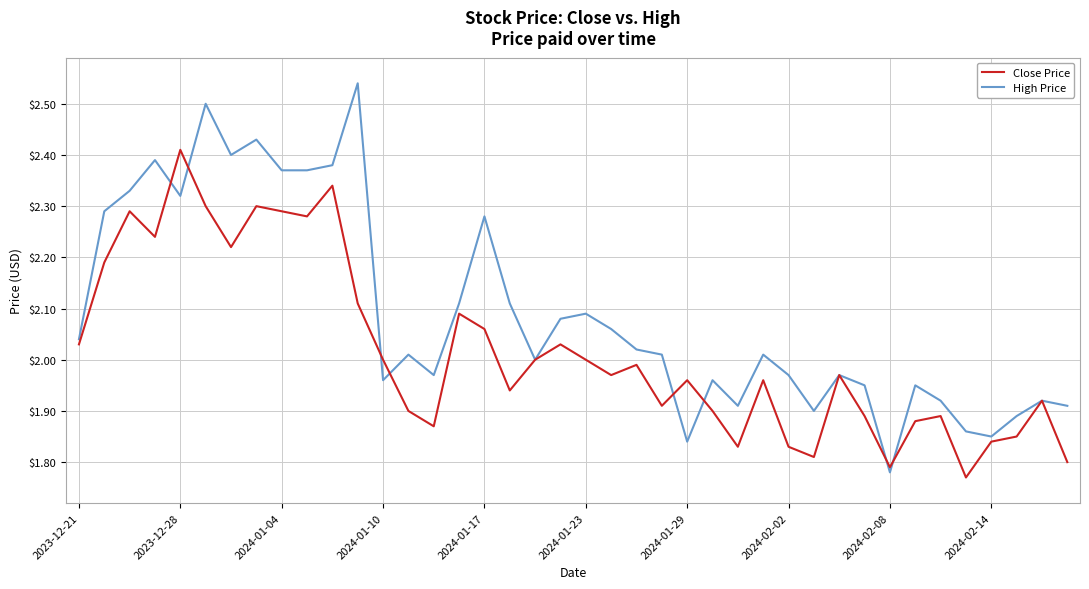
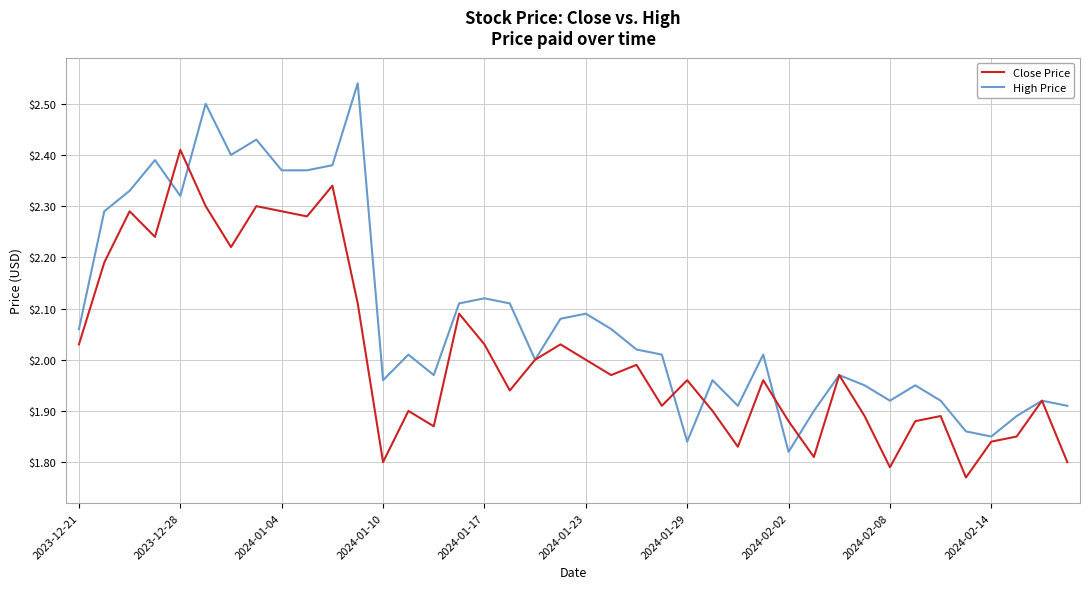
High Price, 2023-12-21: $2.04 -> $2.06
Close Price, 2024-01-10: $2.0 -> $1.8
Close Price, 2024-01-17: $2.06 -> $2.03
High Price, 2024-01-17: $2.28 -> $2.12
Close Price, 2024-02-02: $1.83 -> $1.88
High Price, 2024-02-02: $1.97 -> $1.82
High Price, 2024-02-08: $1.78 -> $1.92
